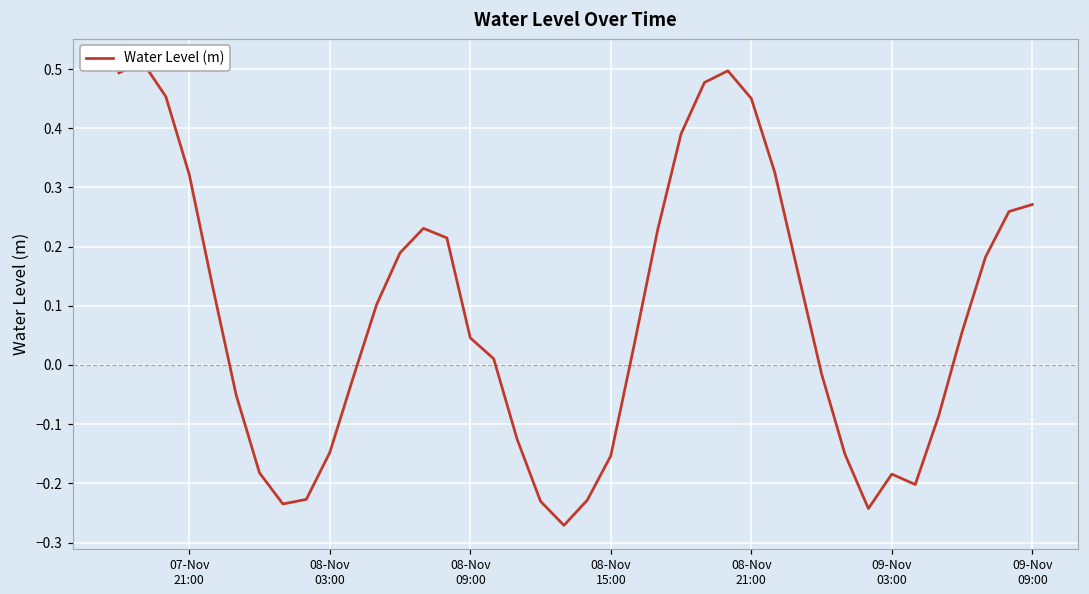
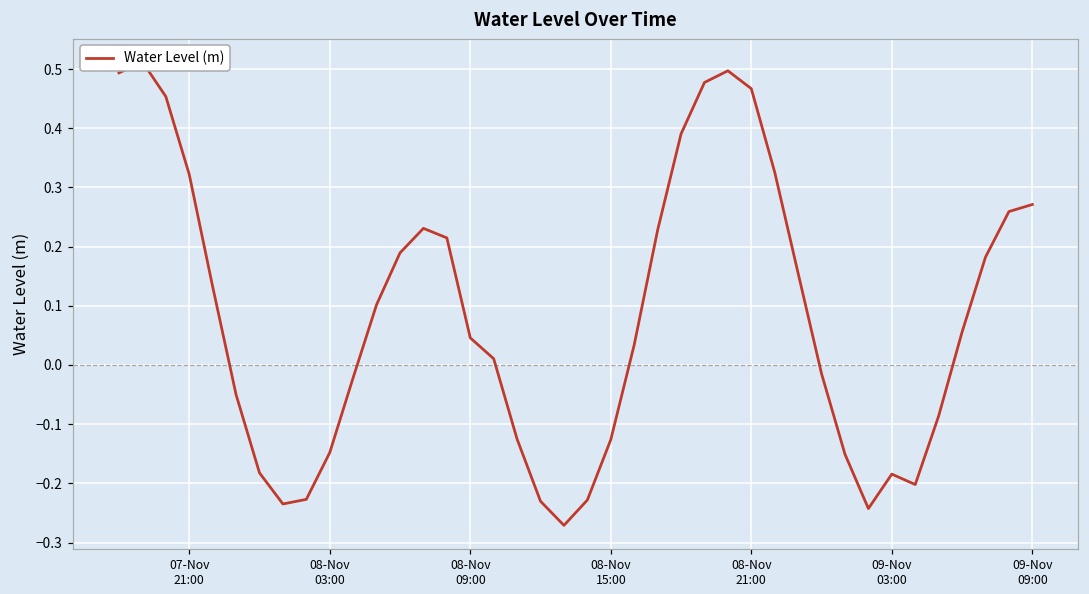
08-Nov 15:00: -0.15 -> -0.13
08-Nov 21:00: 0.45 -> 0.47
